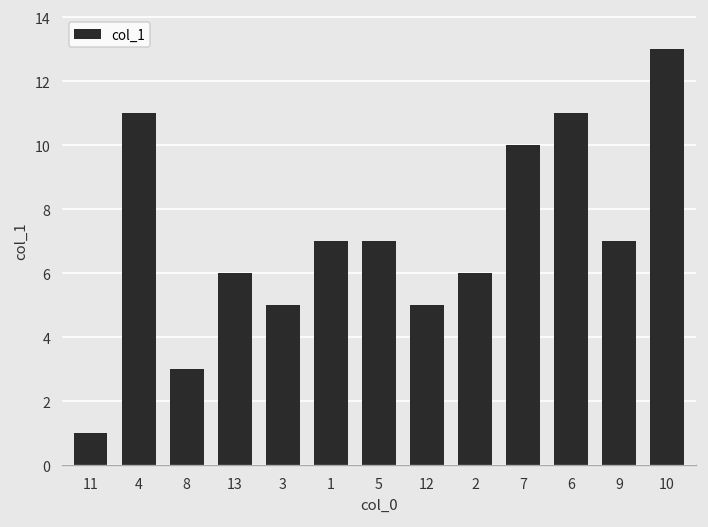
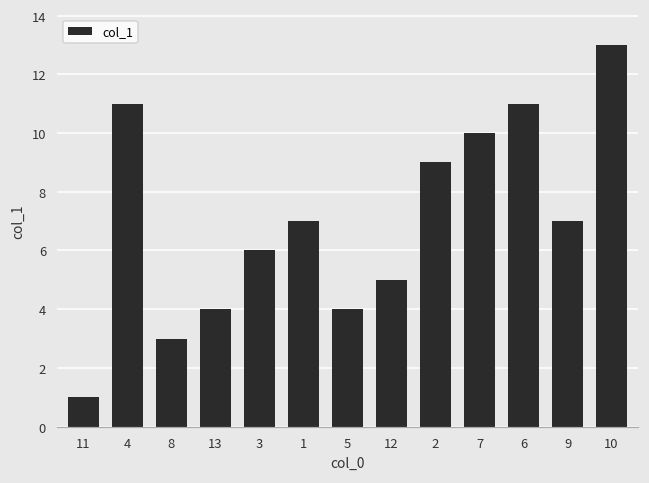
13: 6 -> 4
3: 5 -> 6
5: 7 -> 4
2: 6 -> 9
